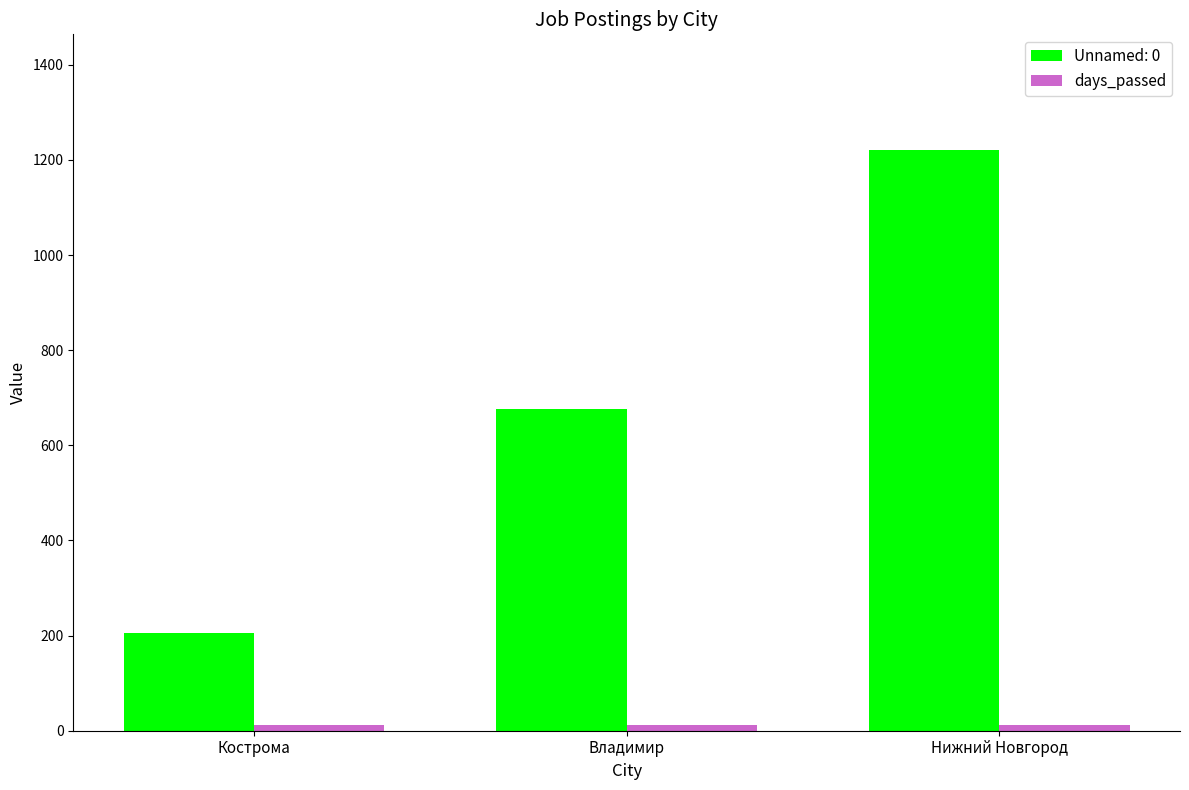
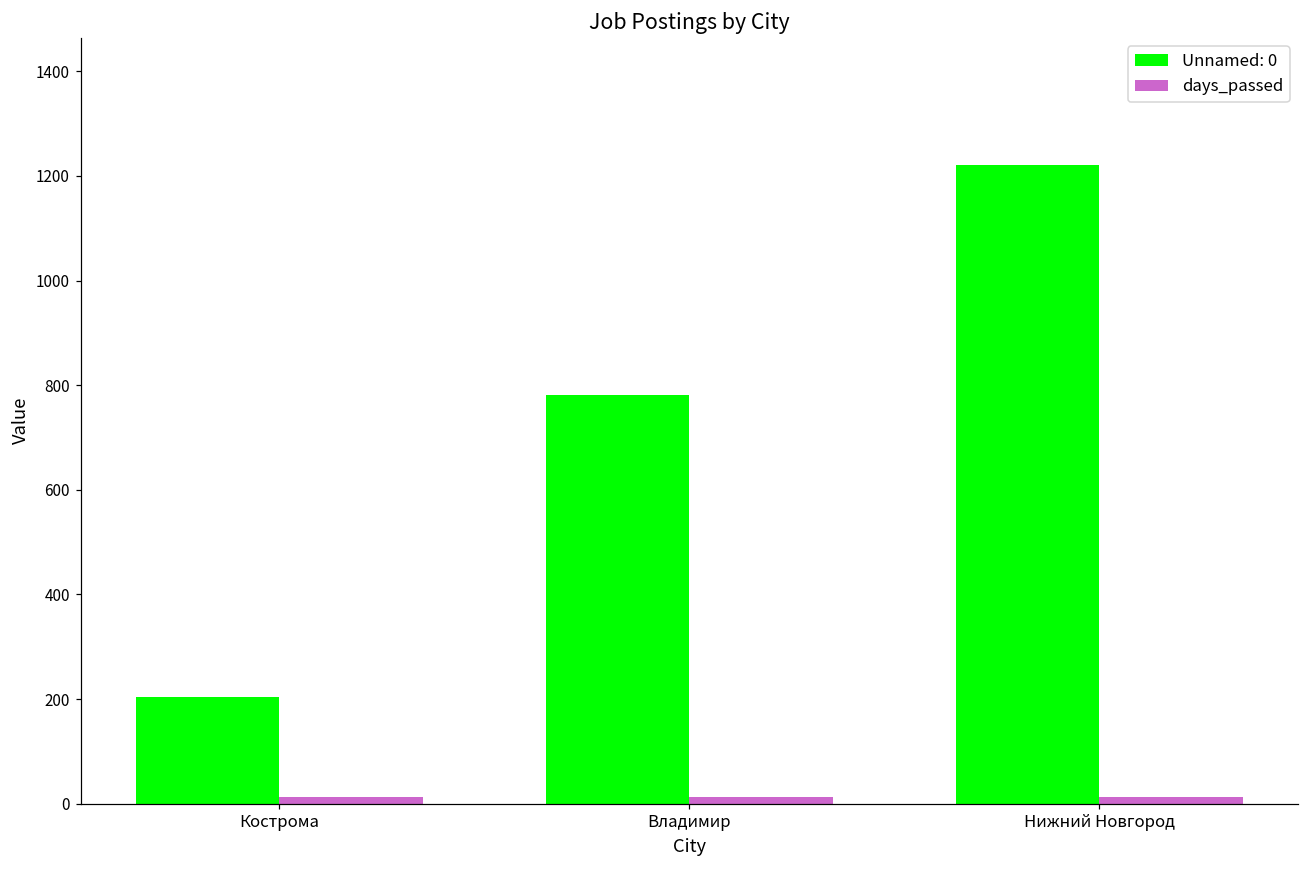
Unnamed: 0, Владимир: 680 -> 780
